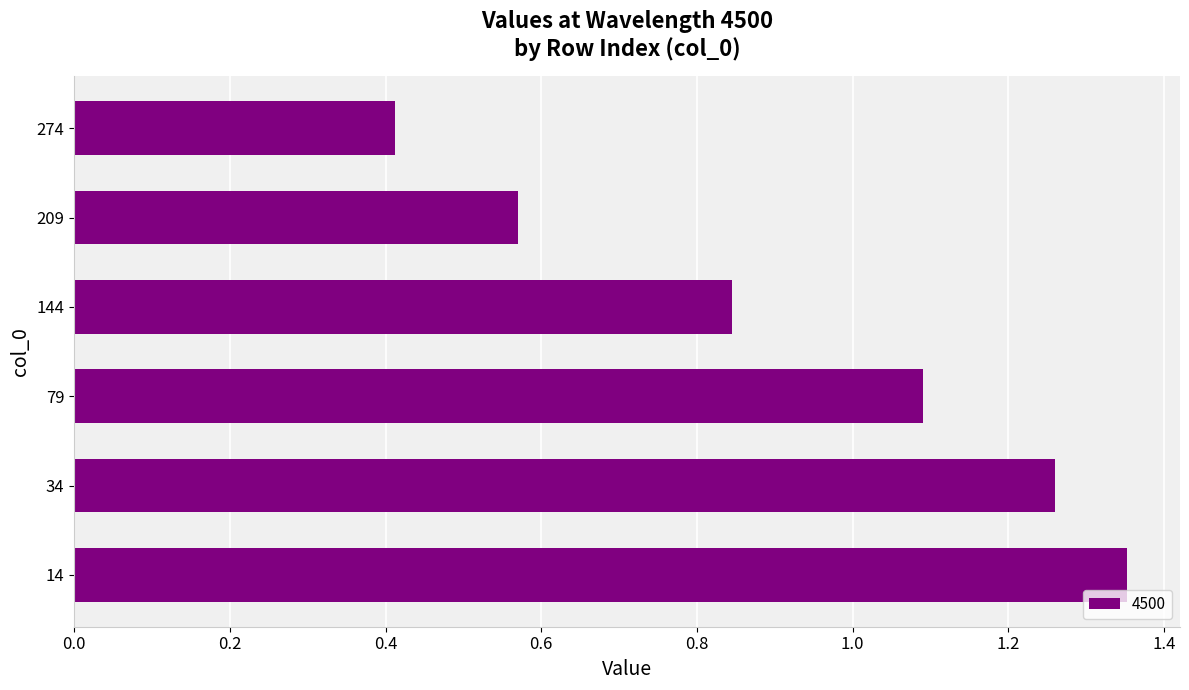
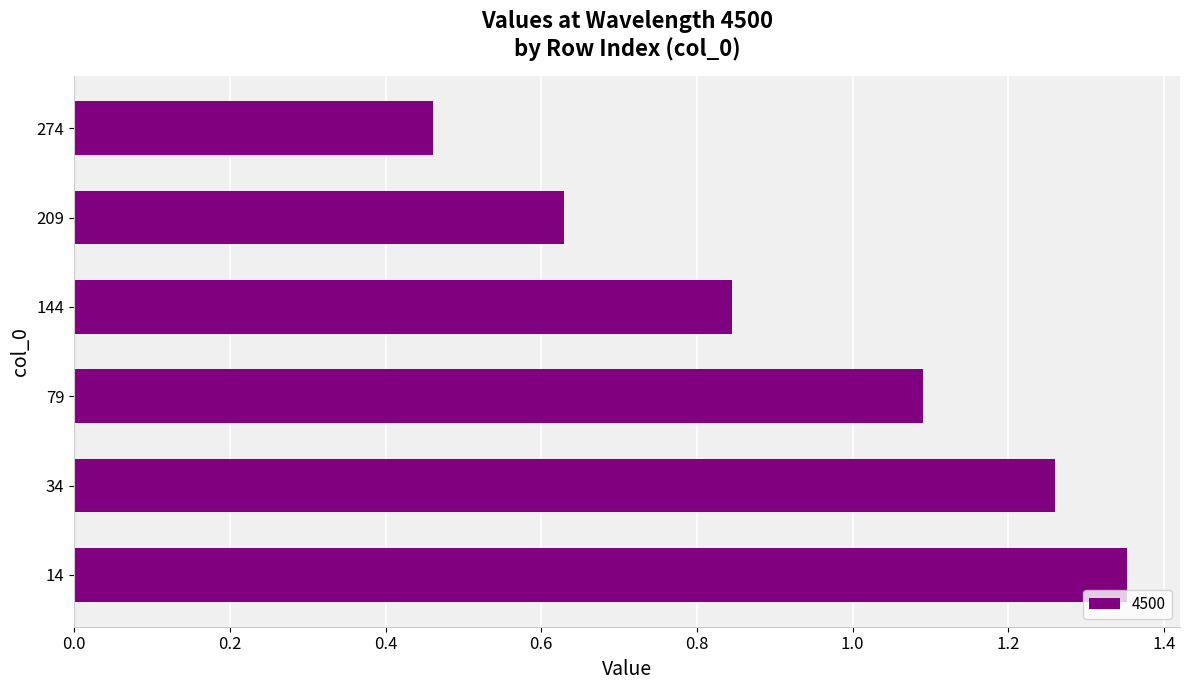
274: 0.41 -> 0.46
209: 0.57 -> 0.63
